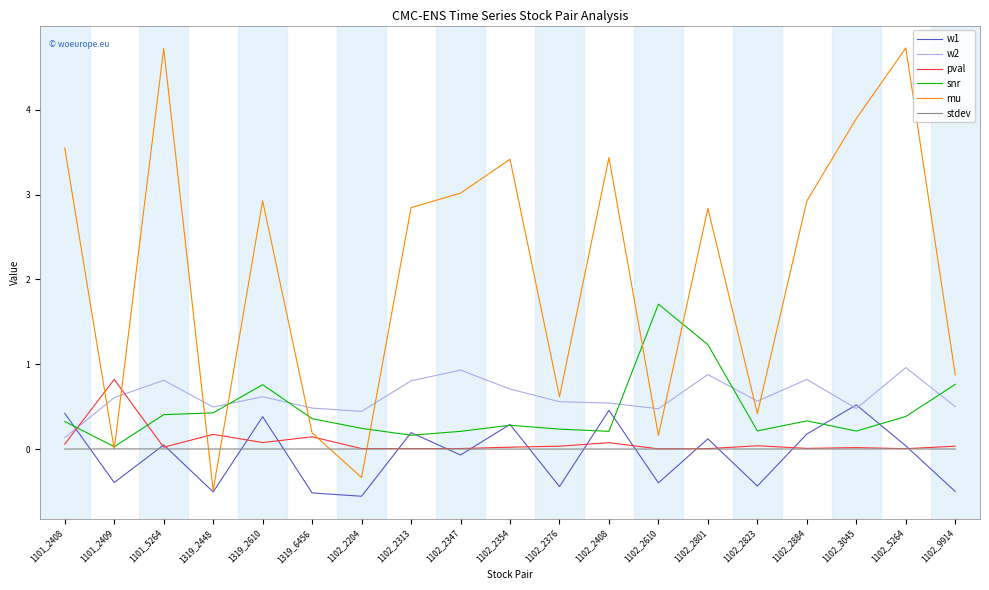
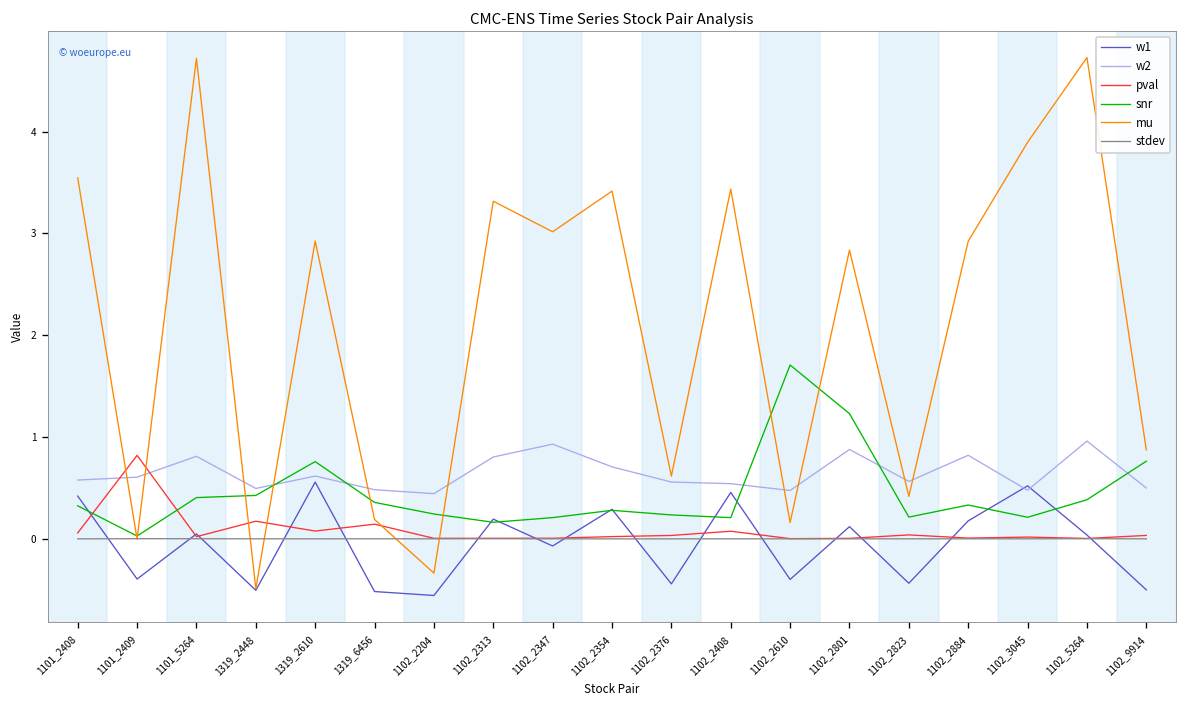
w2, 1101_2408: 0.1 -> 0.6
w1, 1319_2610: 0.4 -> 0.6
mu, 1102_2313: 2.8 -> 3.3
